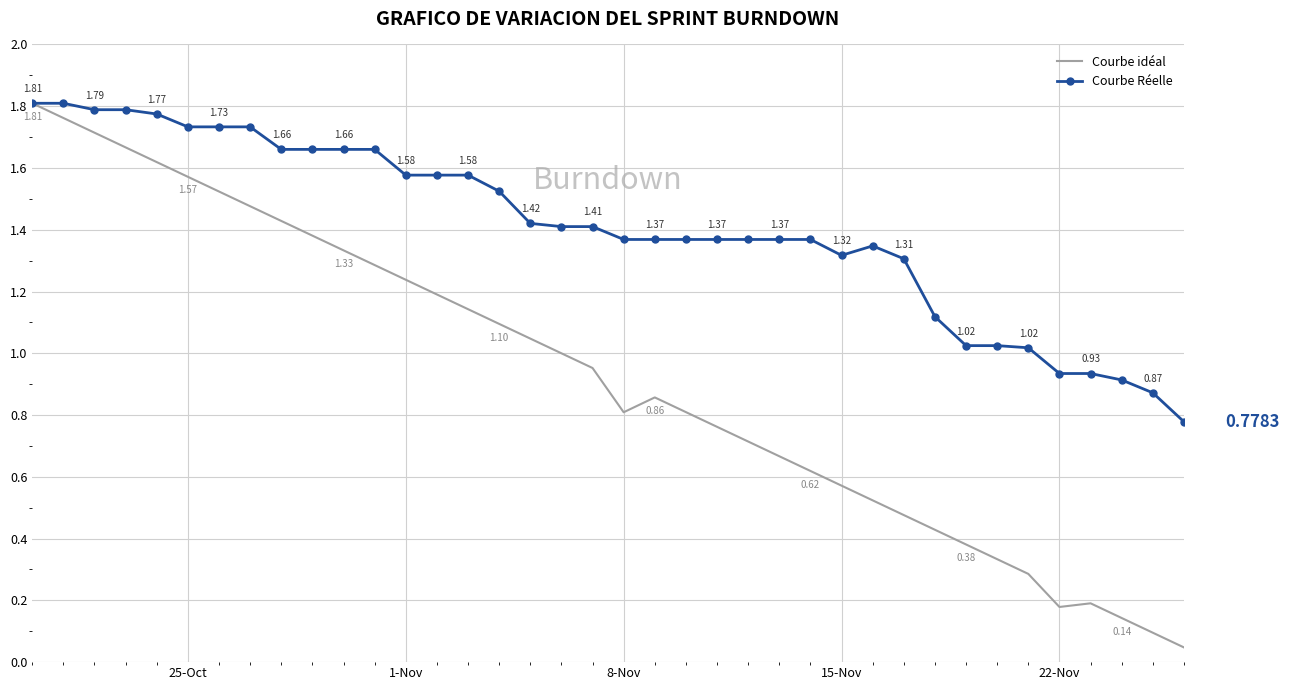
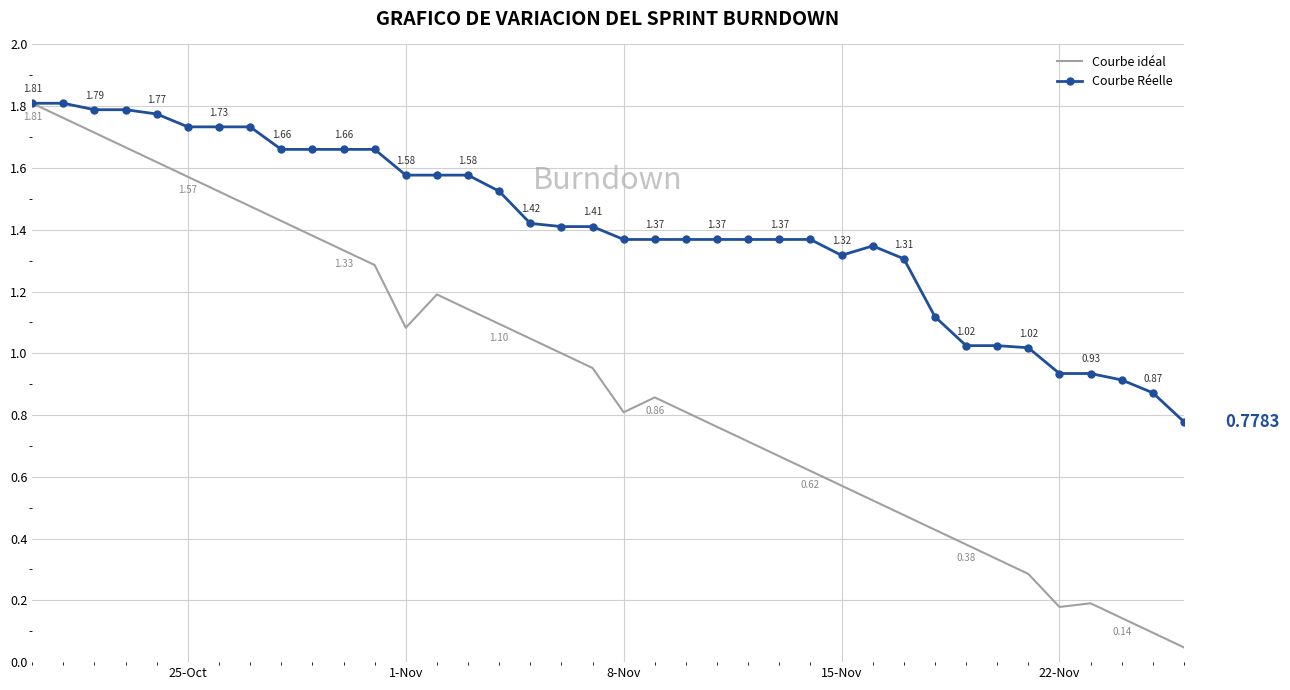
Courbe idéal, 1-Nov: 1.24 -> 1.08
